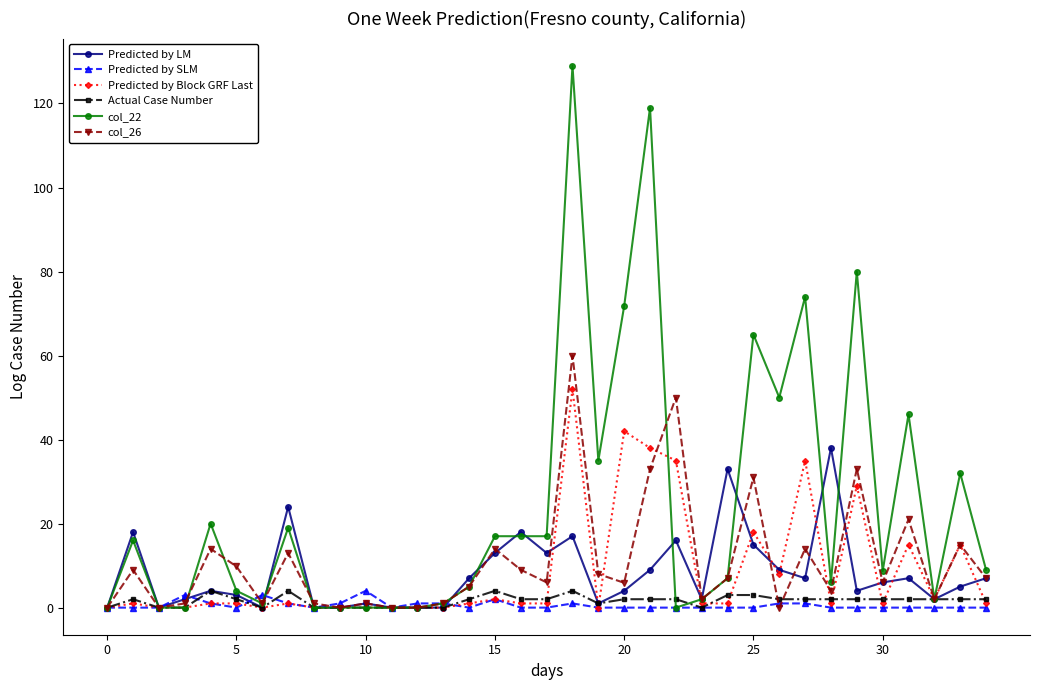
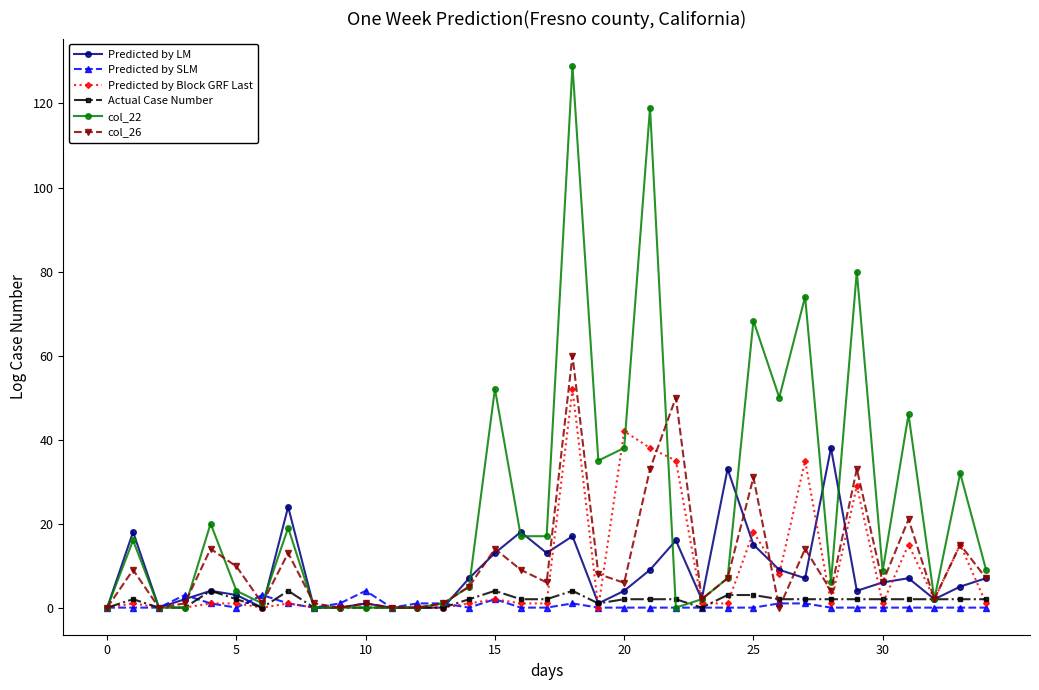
col_22, 15: 17 -> 52
col_22, 20: 72 -> 38
col_22, 25: 65 -> 68
